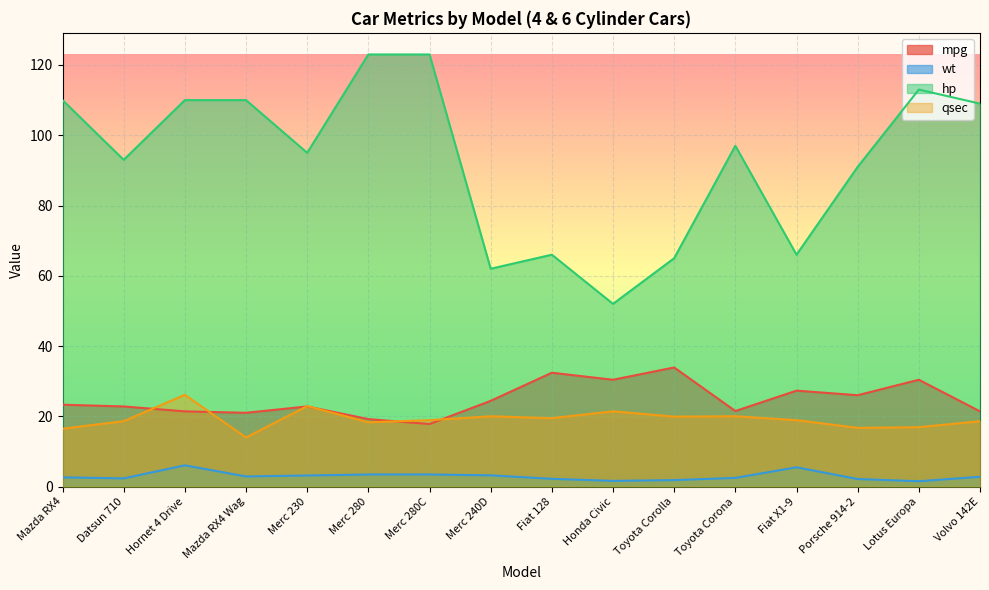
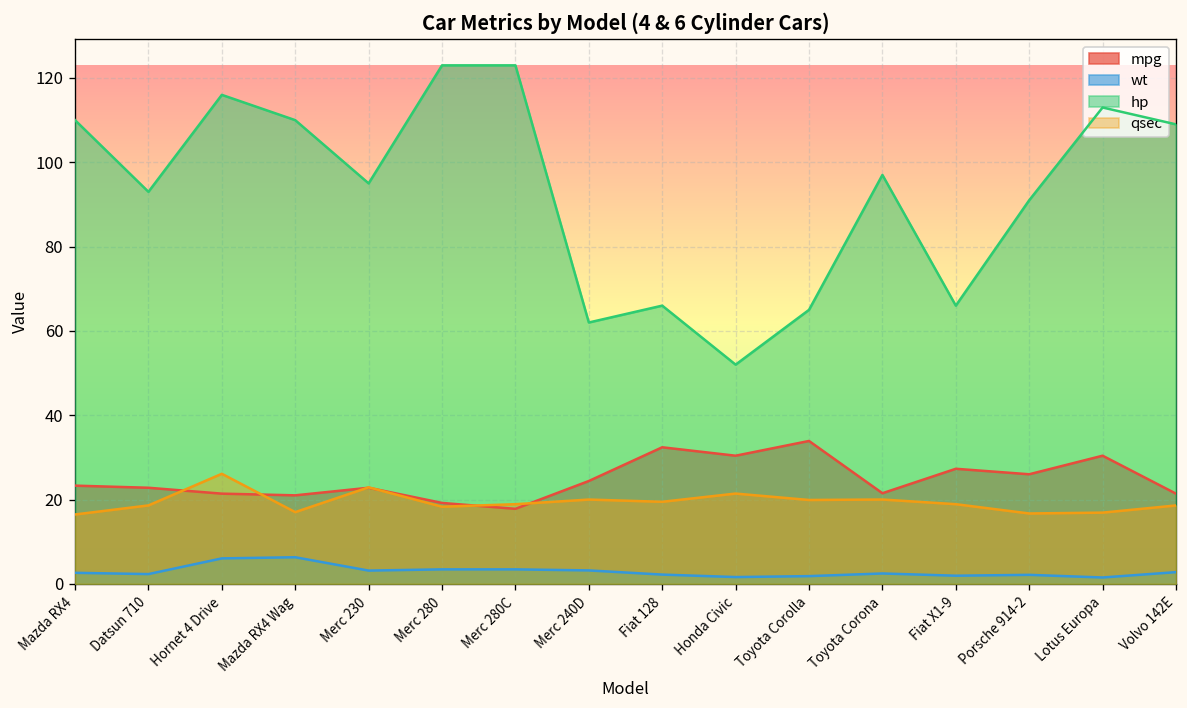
hp, Hornet 4 Drive: 110 -> 116
wt, Mazda RX4 Wag: 3 -> 6
qsec, Mazda RX4 Wag: 14 -> 17
wt, Fiat X1-9: 5 -> 2
